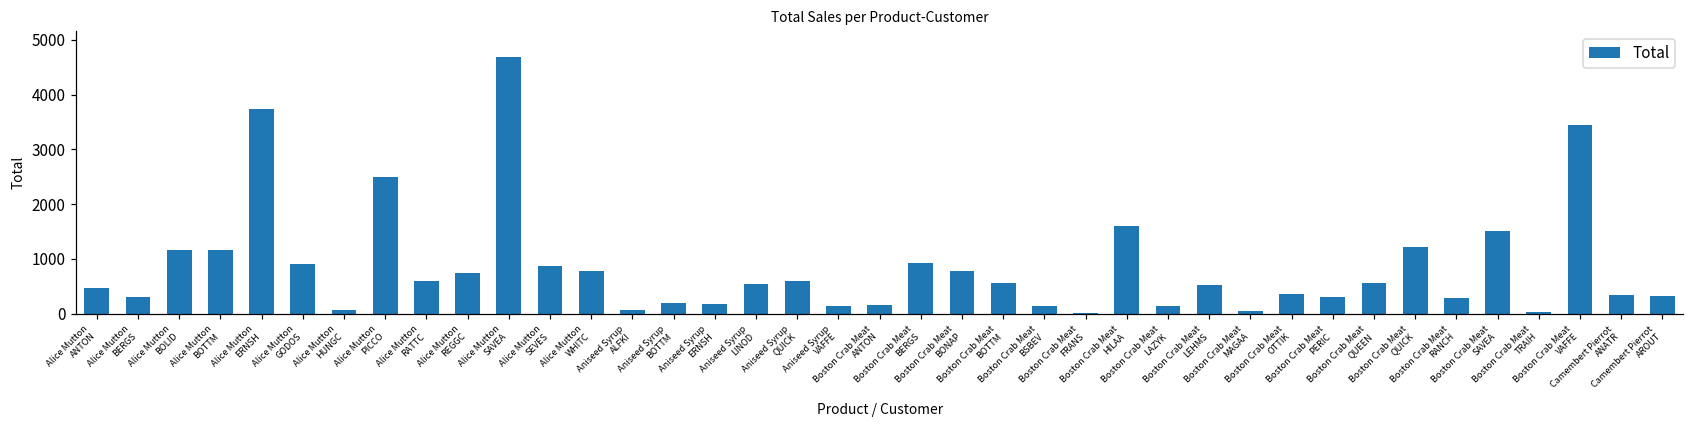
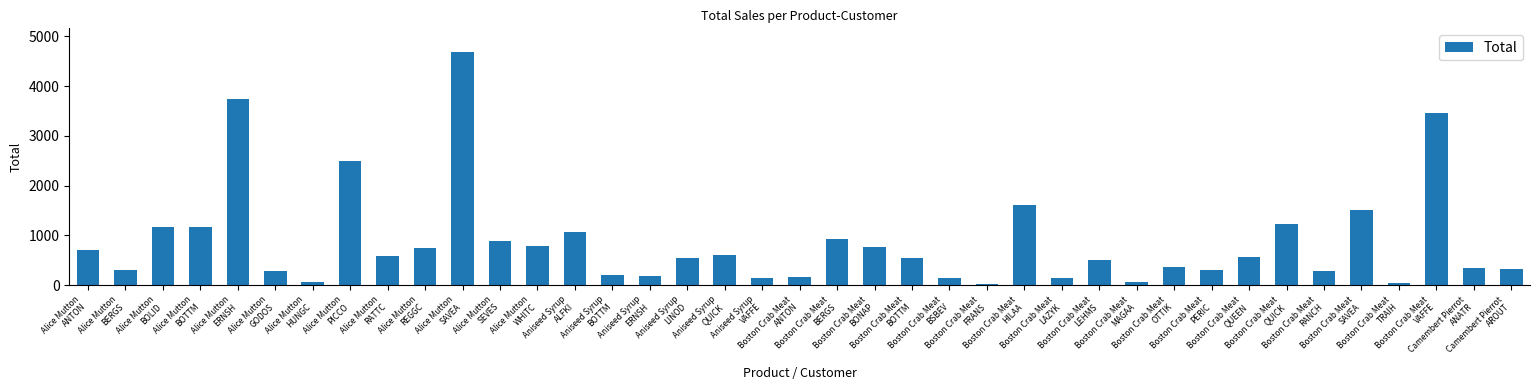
Alice Mutton ANTON: 500 -> 700
Alice Mutton GODOS: 900 -> 300
Aniseed Syrup ALFKI: 100 -> 1100
